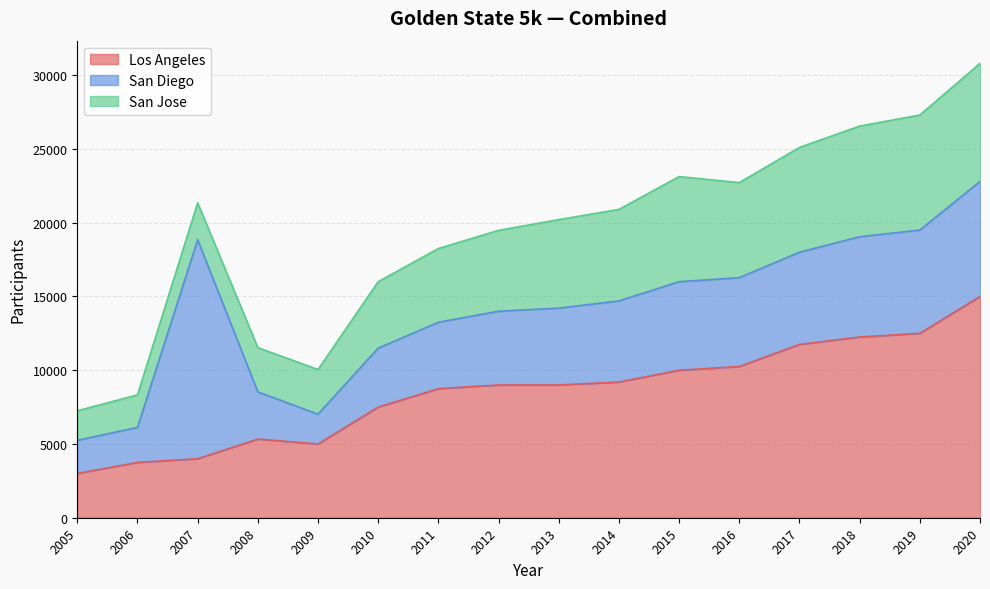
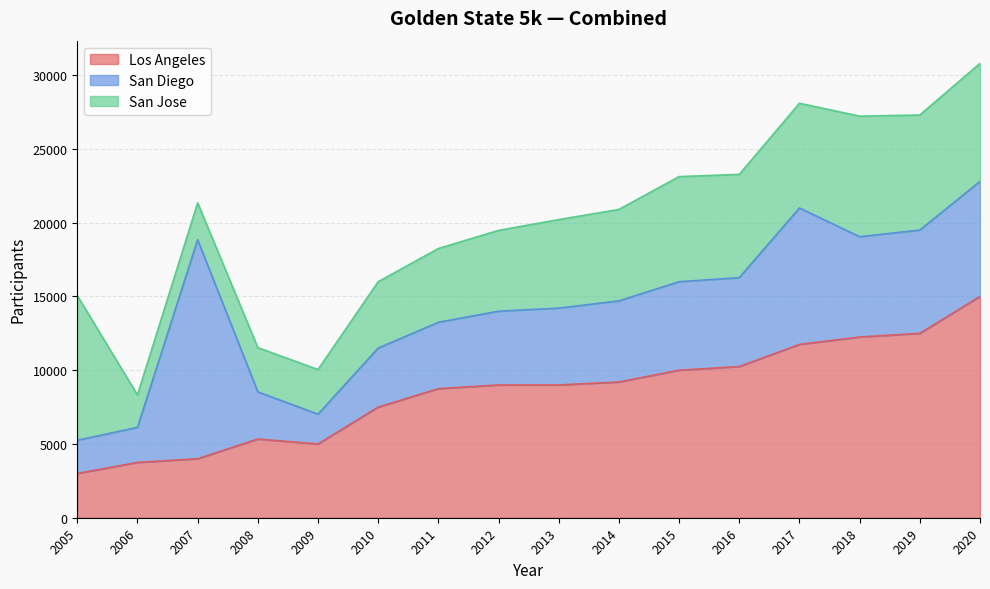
San Jose, 2005: 2000 -> 9800
San Jose, 2016: 6400 -> 7000
San Diego, 2017: 6300 -> 9200
San Jose, 2018: 7500 -> 8200
